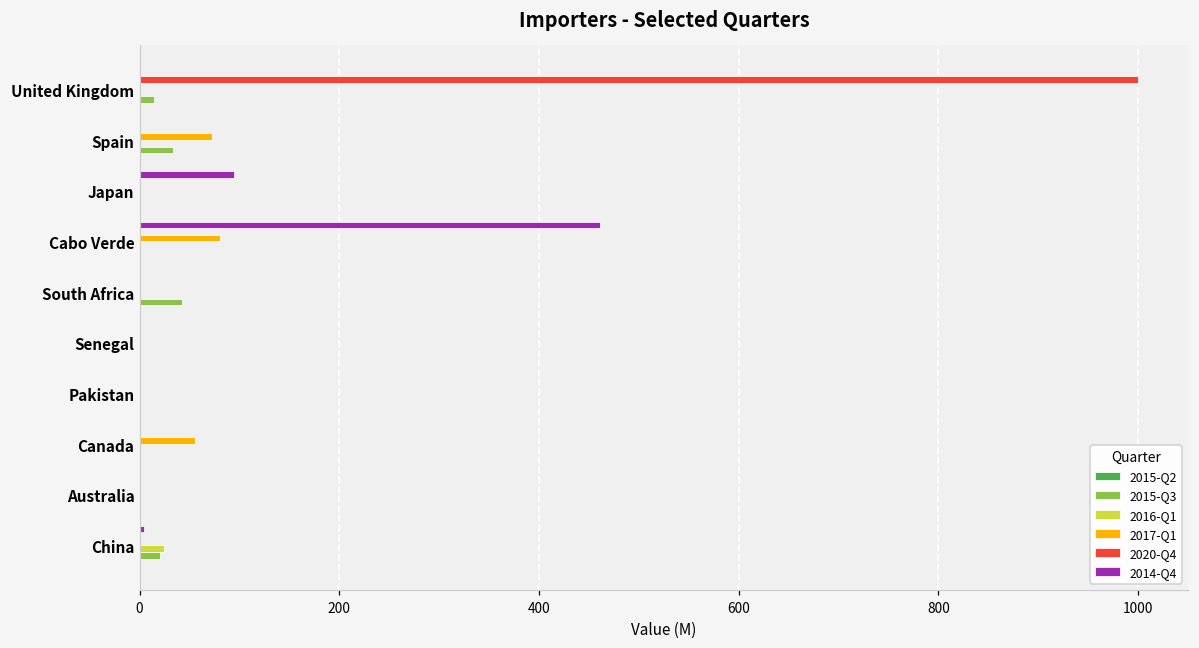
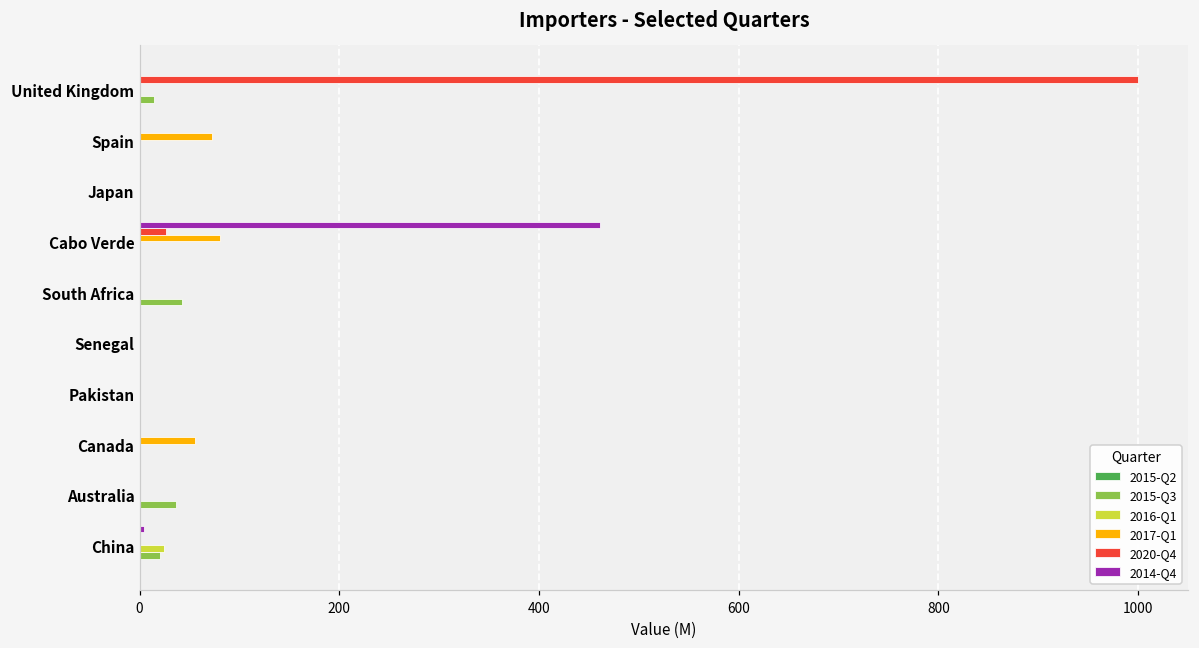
2015-Q3, Spain: 30 -> 0
2014-Q4, Japan: 90 -> 0
2020-Q4, Cabo Verde: 0 -> 30
2015-Q3, Australia: 0 -> 40
